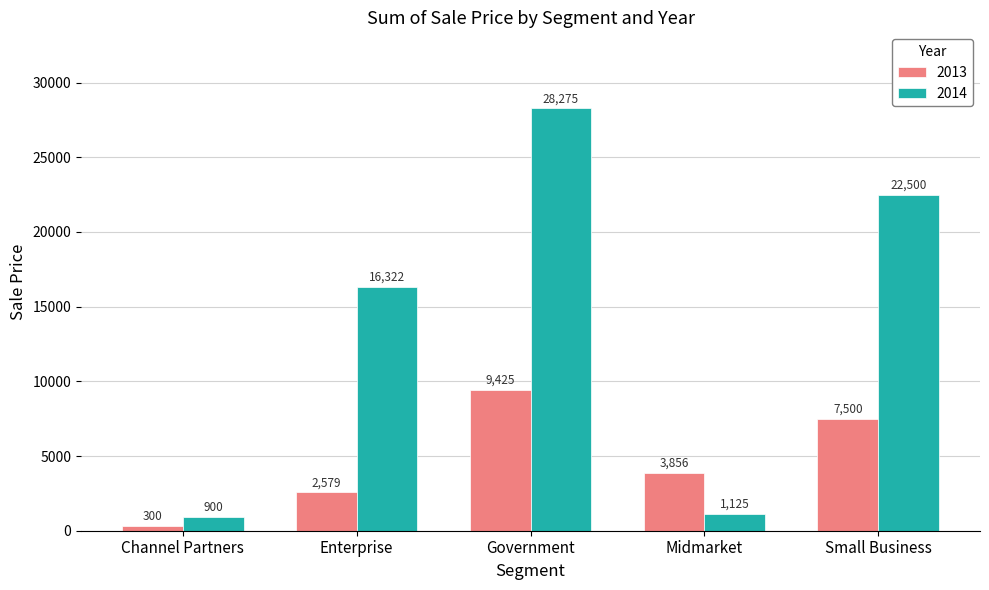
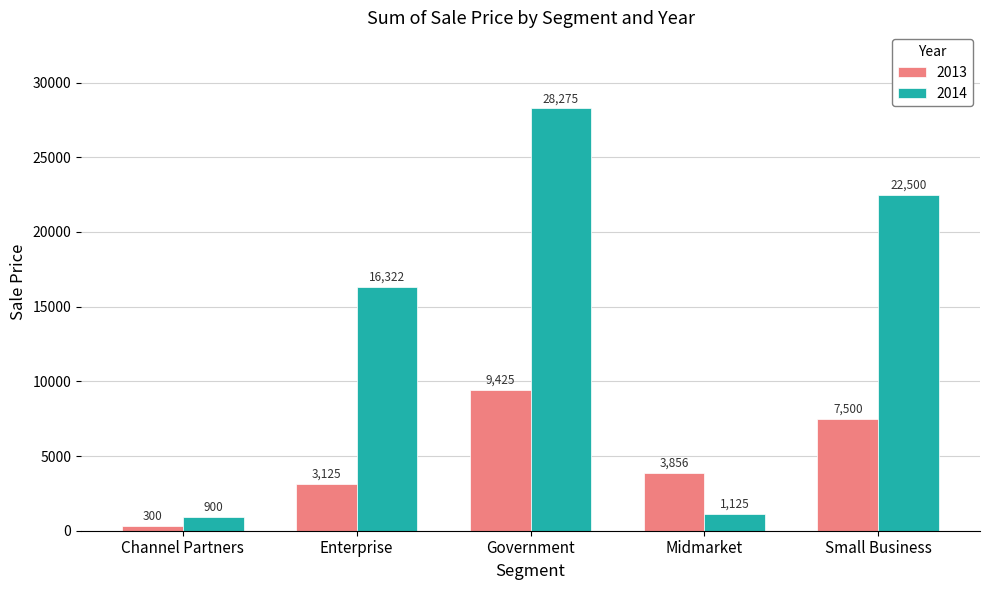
2013, Enterprise: 2,579 -> 3,125
